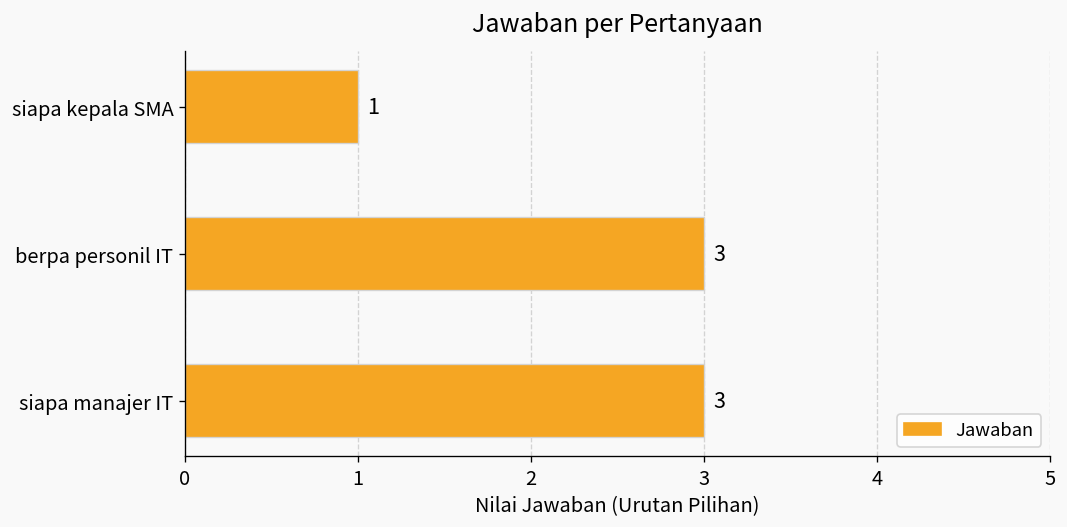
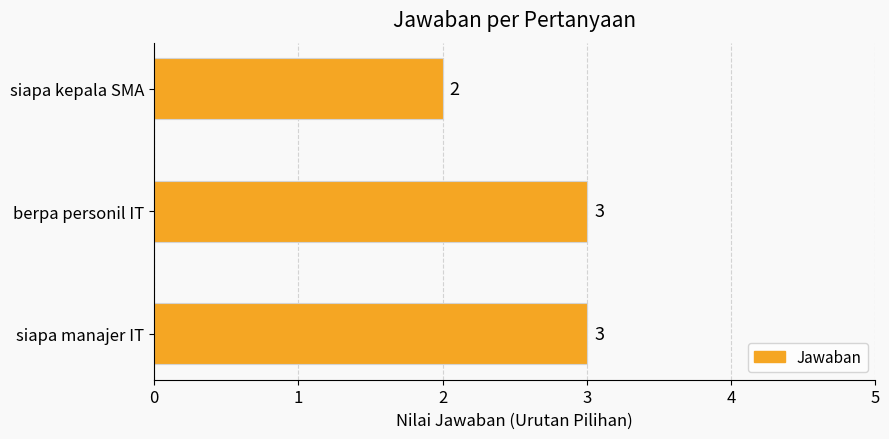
siapa kepala SMA: 1 -> 2
